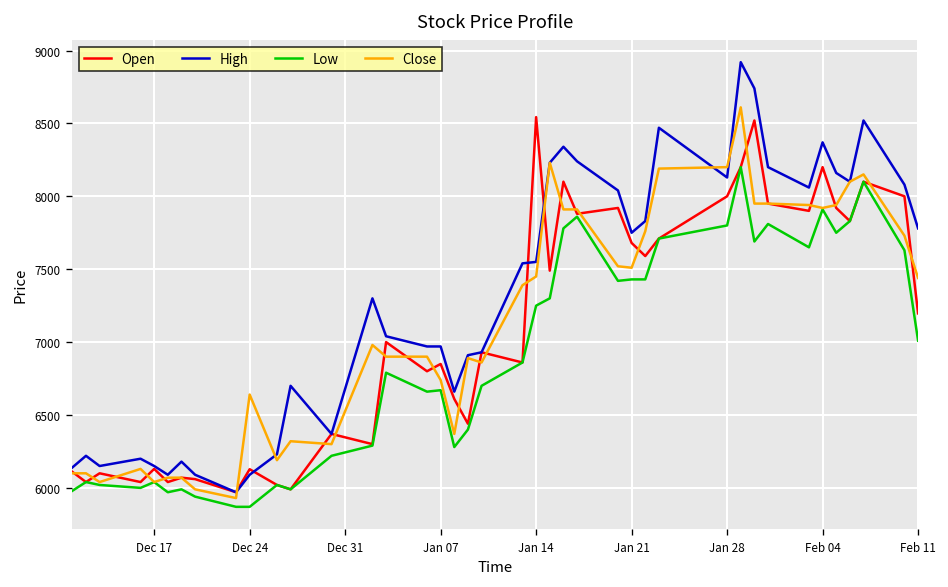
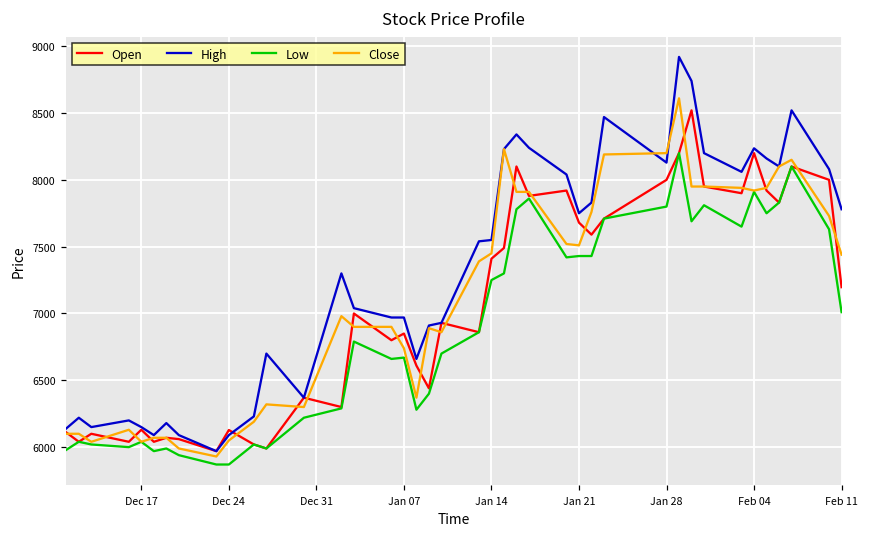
Close, Dec 24: 6640 -> 6050
Open, Jan 14: 8540 -> 7410
High, Feb 04: 8370 -> 8240
